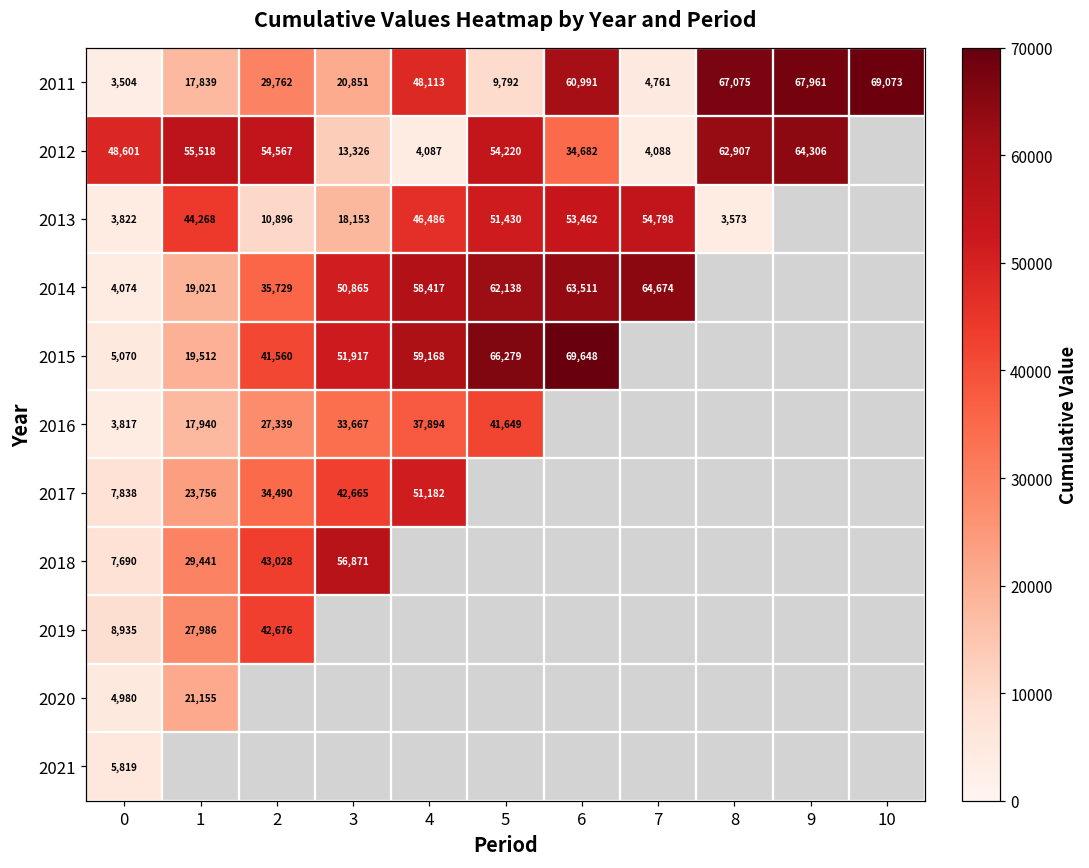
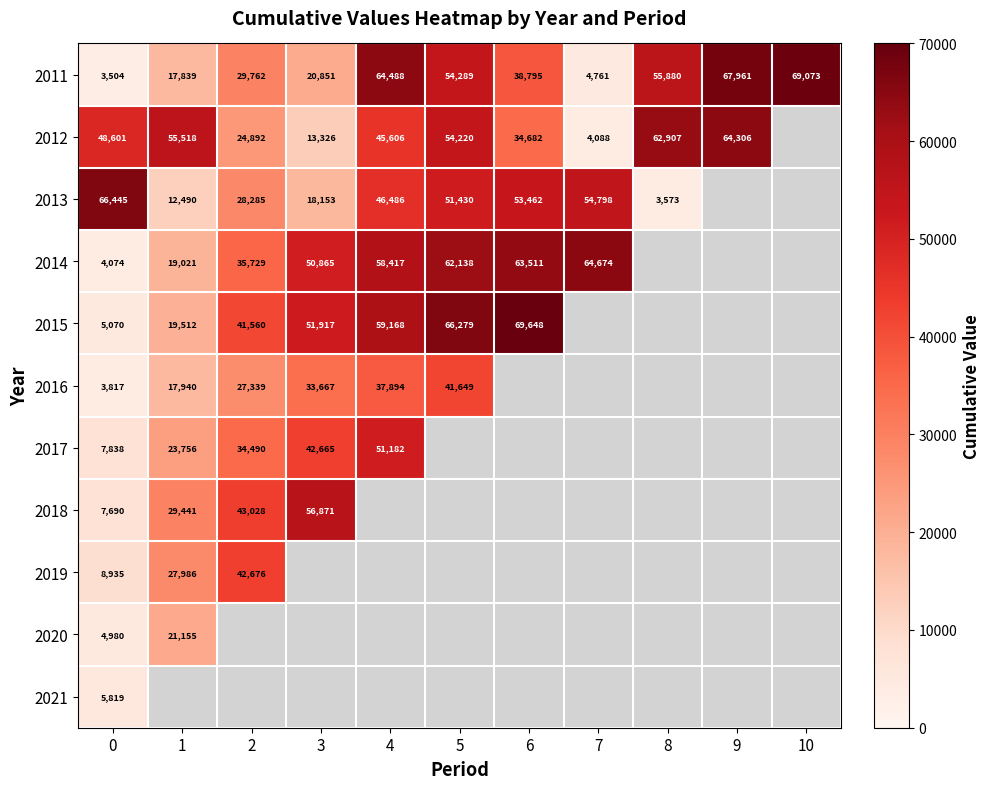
2011, 4: 48,113 -> 64,488
2011, 5: 9,792 -> 54,289
2011, 6: 60,991 -> 38,795
2011, 8: 67,075 -> 55,880
2012, 2: 54,567 -> 24,892
2012, 4: 4,087 -> 45,606
2013, 0: 3,822 -> 66,445
2013, 1: 44,268 -> 12,490
2013, 2: 10,896 -> 28,285
